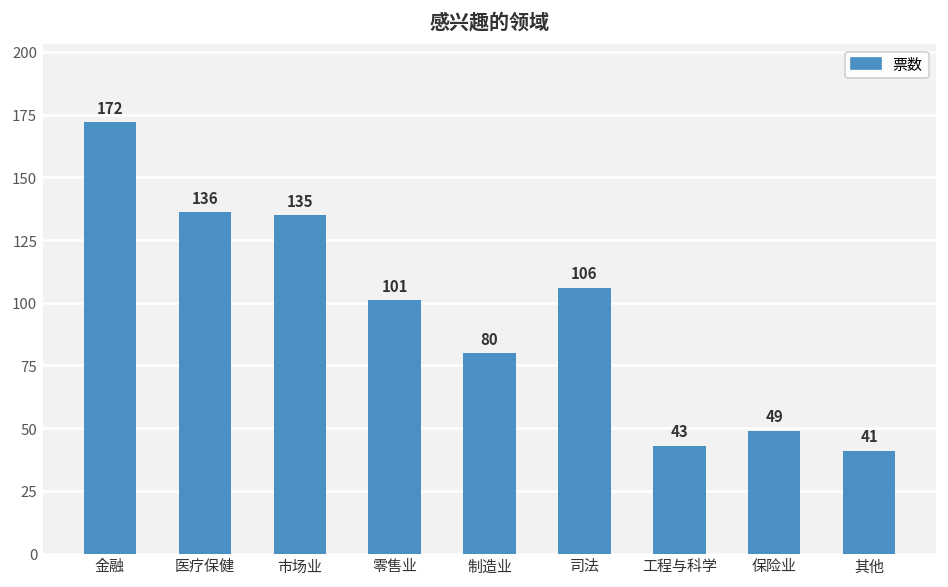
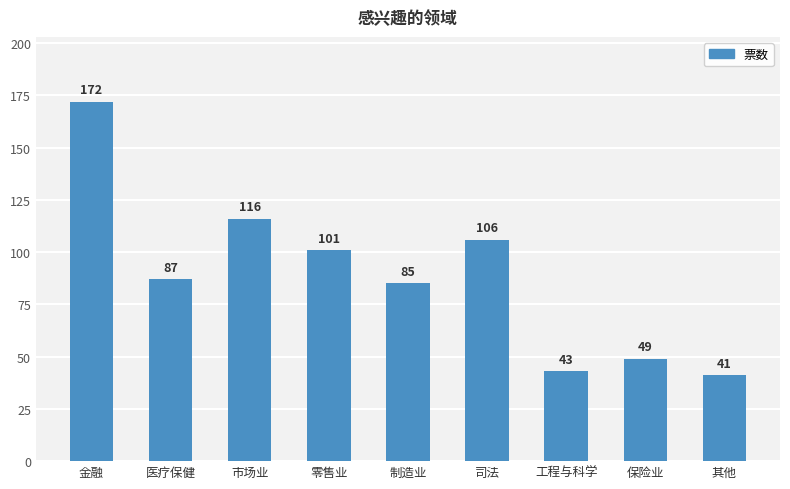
医疗保健: 136 -> 87
市场业: 135 -> 116
制造业: 80 -> 85
